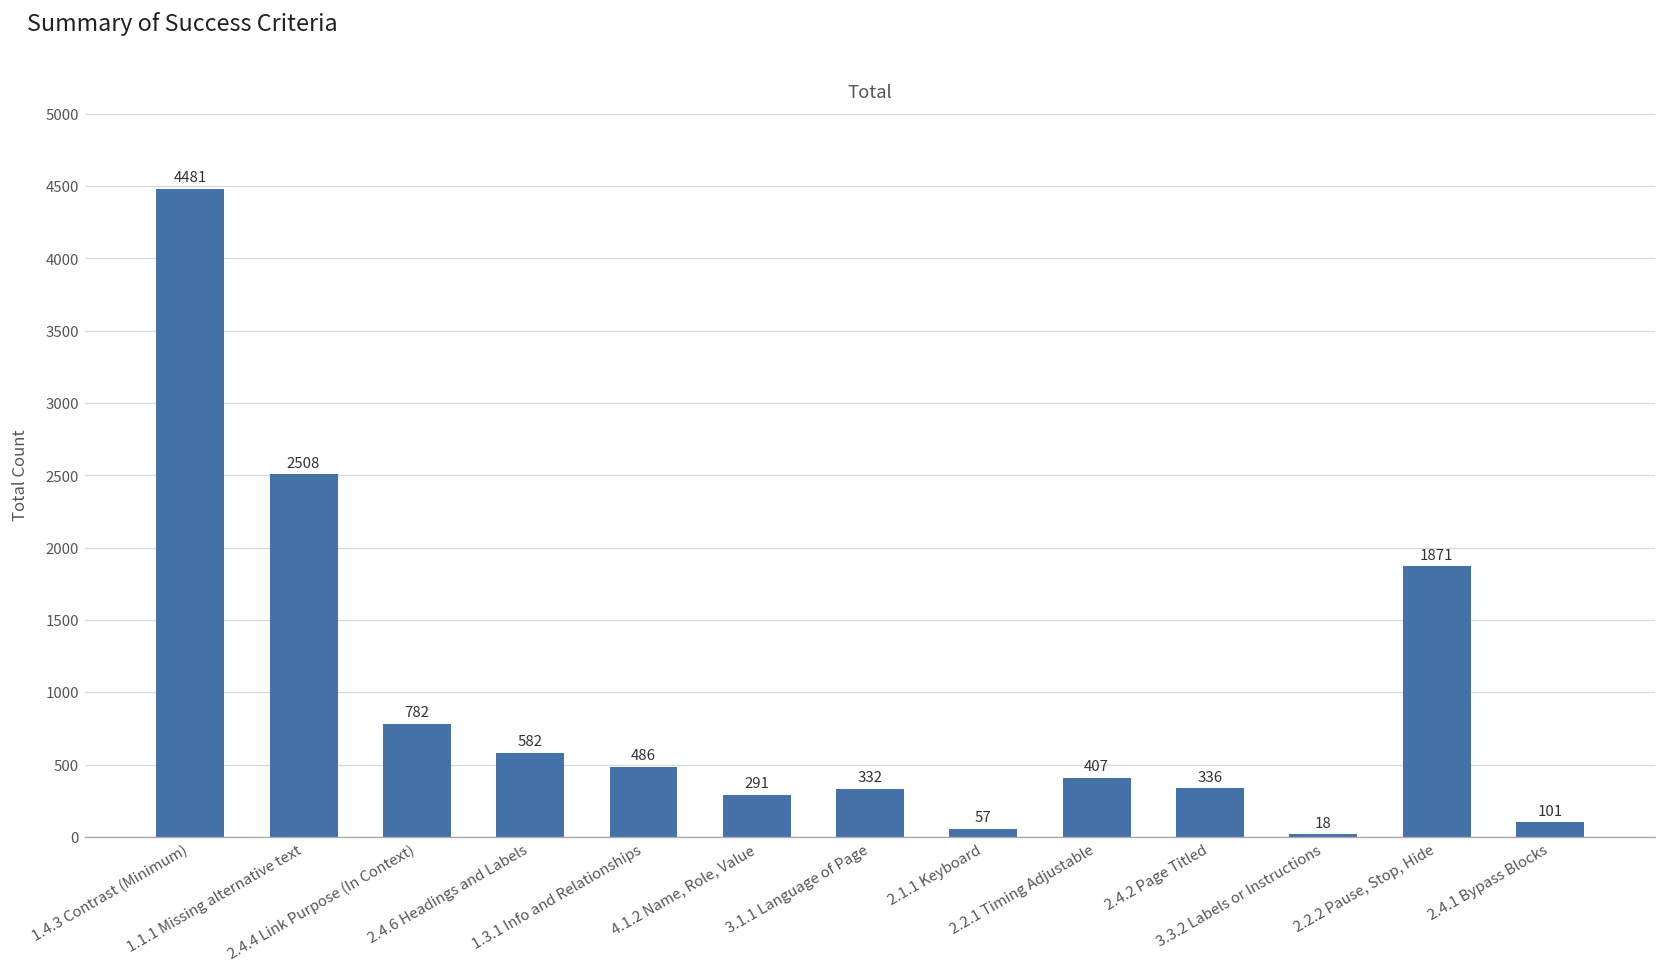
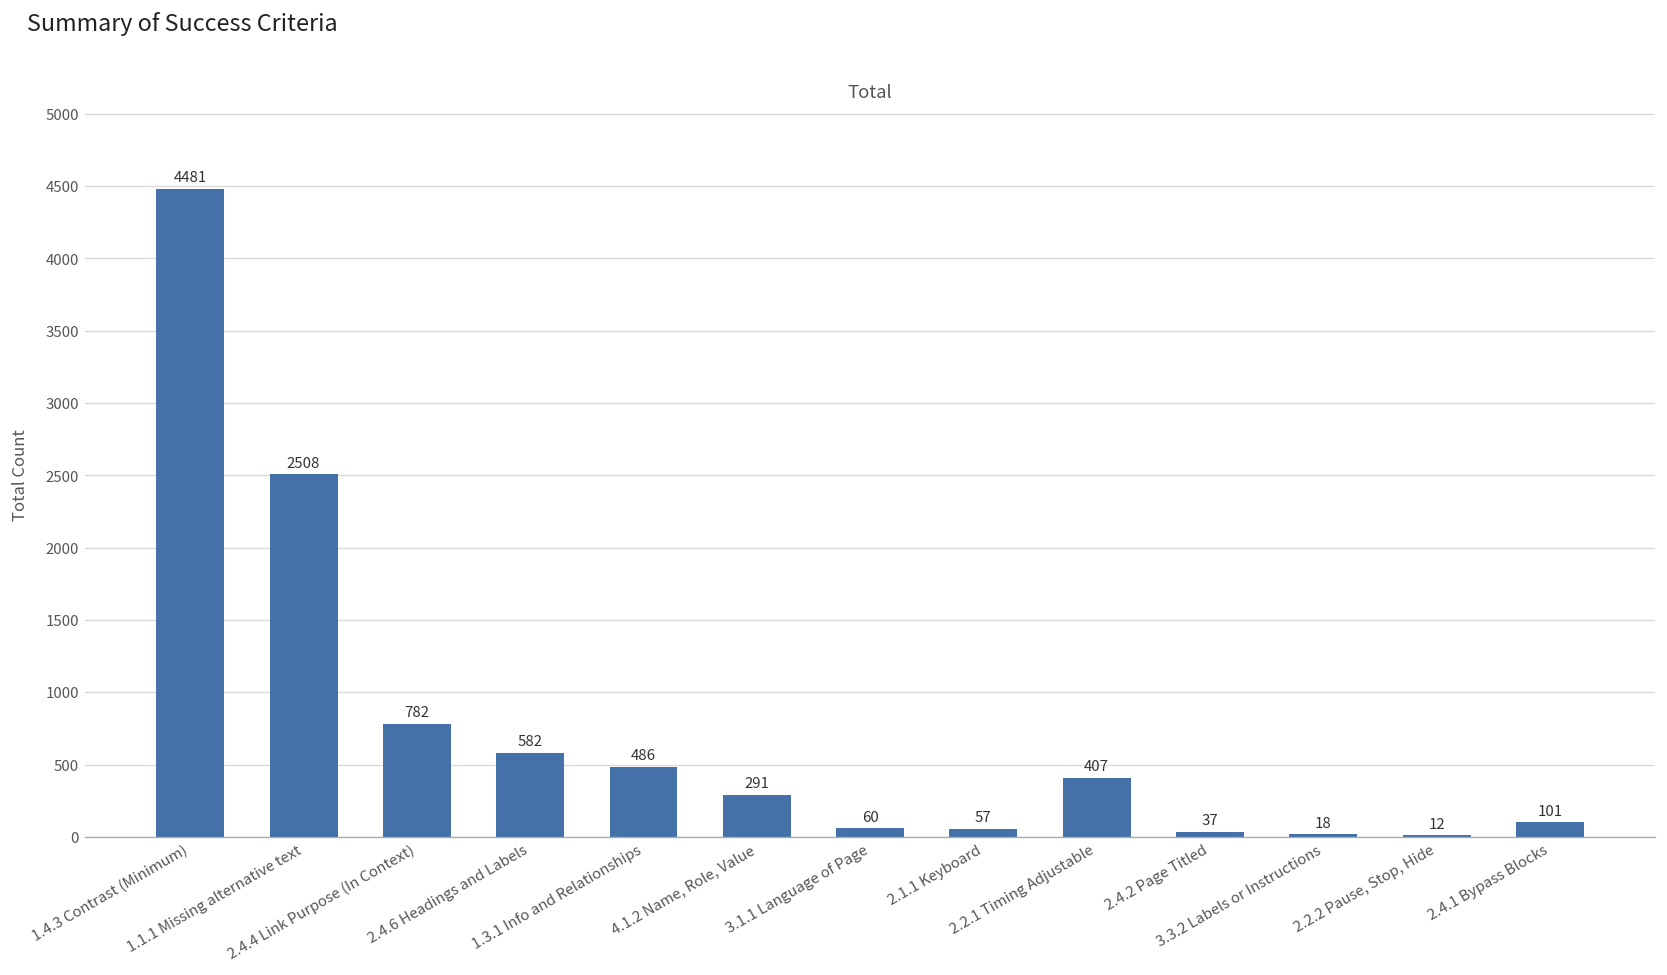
3.1.1 Language of Page: 332 -> 60
2.4.2 Page Titled: 336 -> 37
2.2.2 Pause, Stop, Hide: 1871 -> 12
